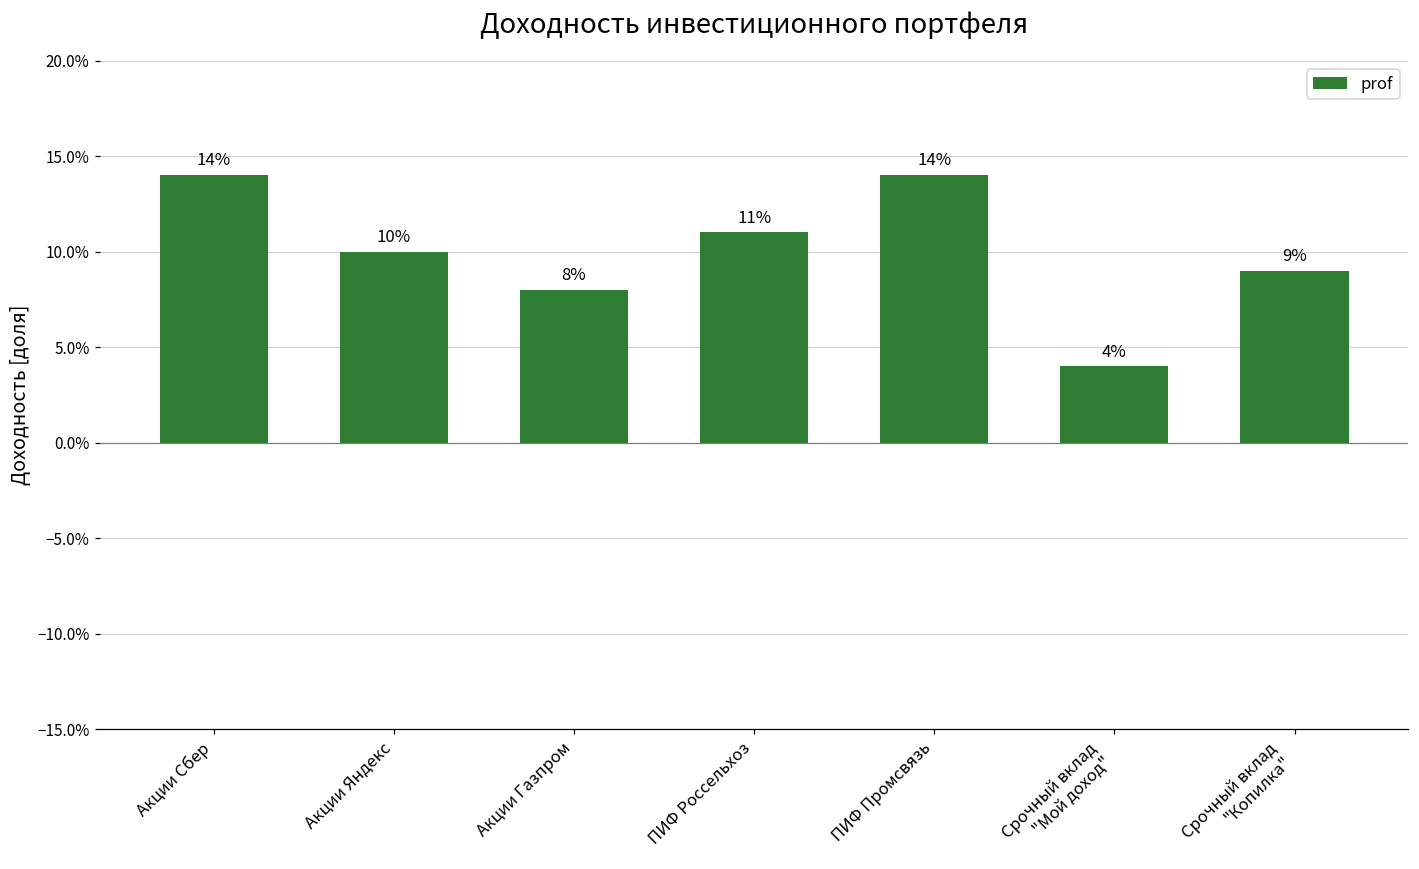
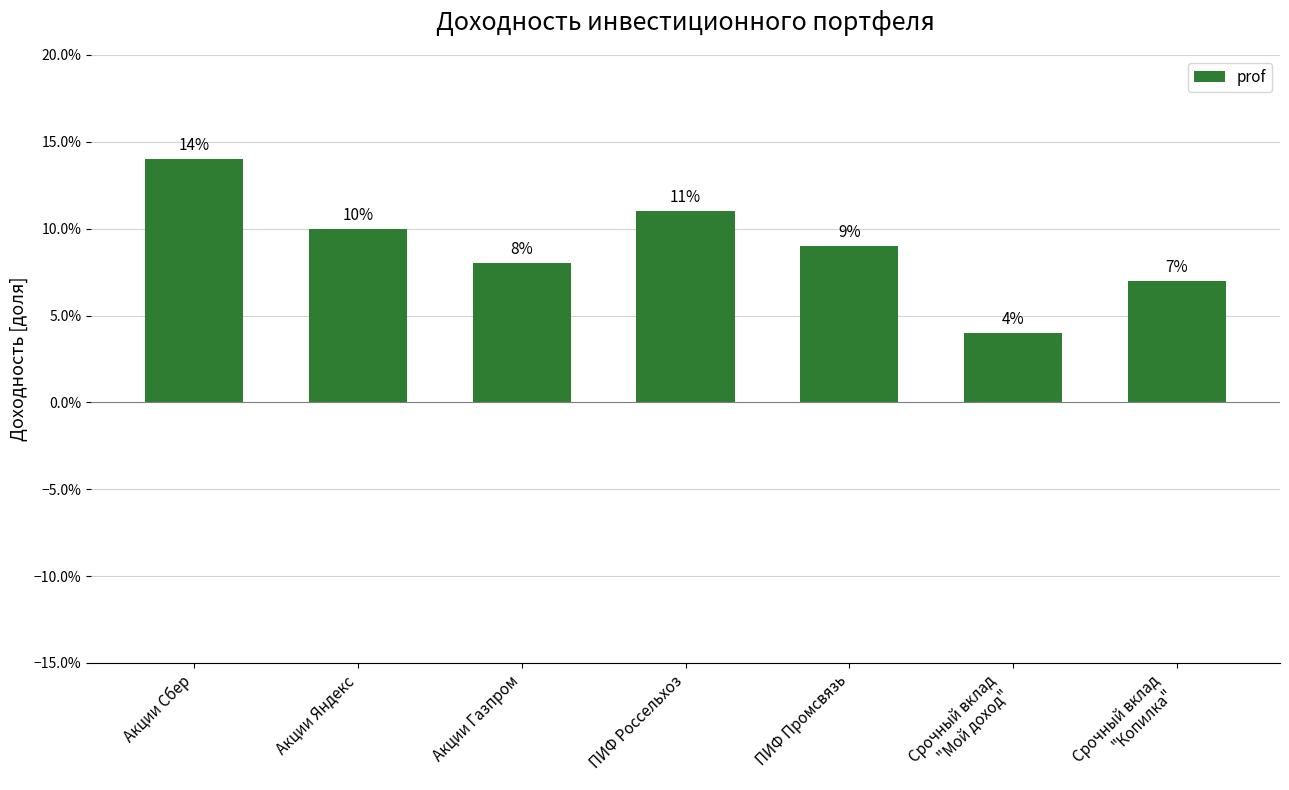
ПИФ Промсвязь: 14% -> 9%
Срочный вклад "Копилка": 9% -> 7%
